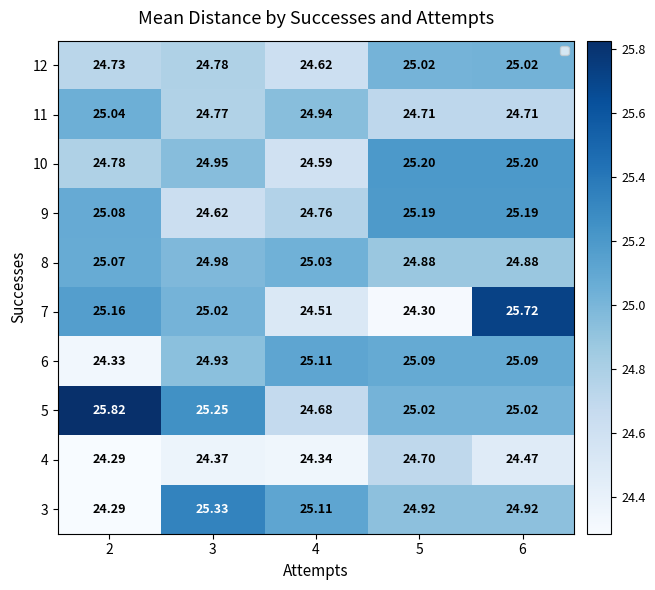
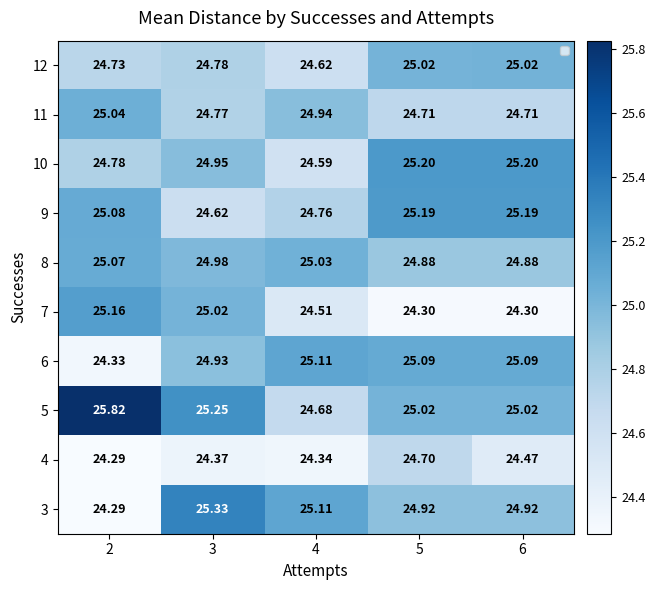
7, 6: 25.72 -> 24.30
